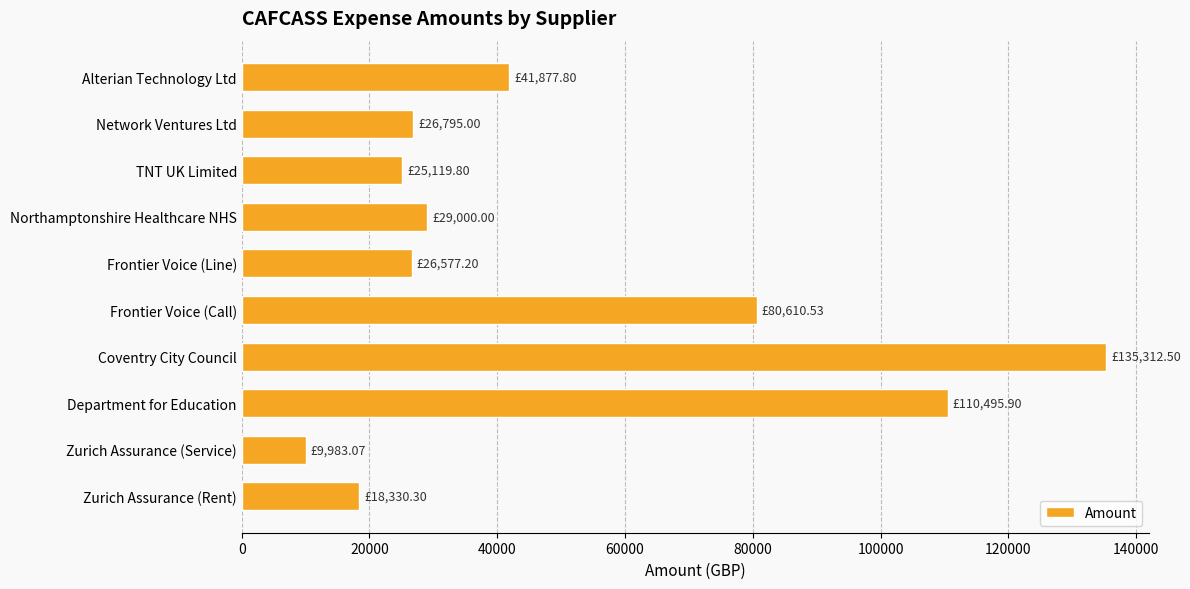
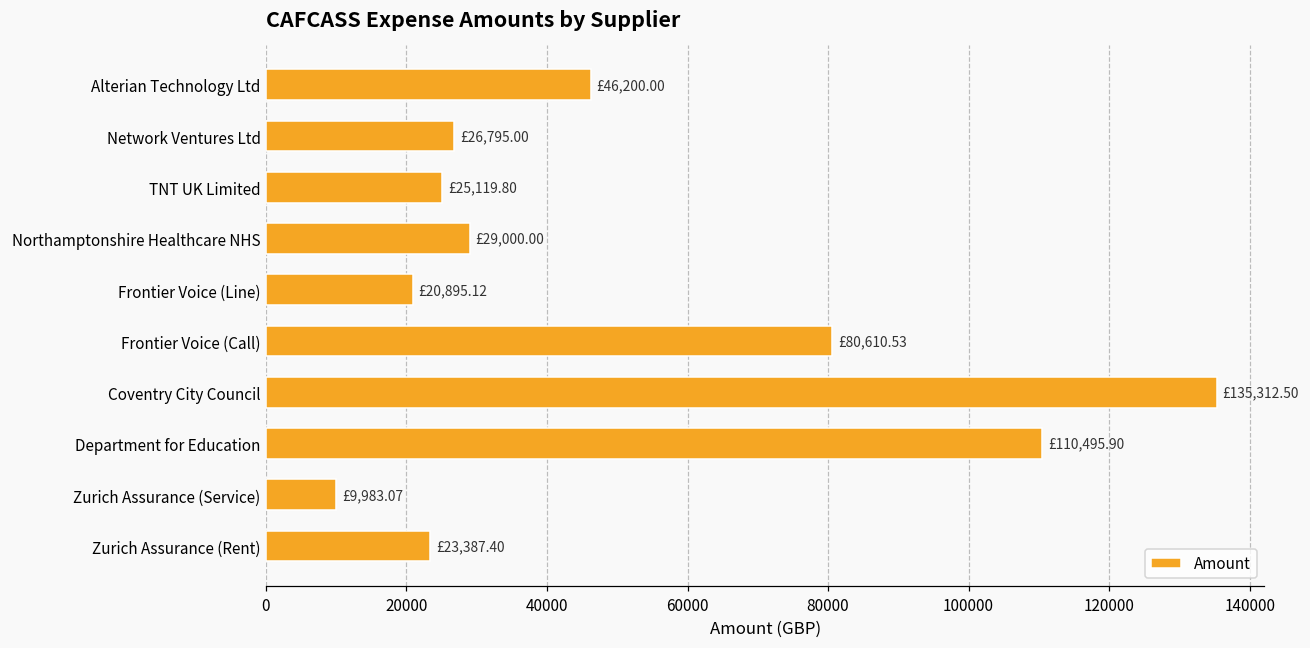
Alterian Technology Ltd: £41,877.80 -> £46,200.00
Frontier Voice (Line): £26,577.20 -> £20,895.12
Zurich Assurance (Rent): £18,330.30 -> £23,387.40
